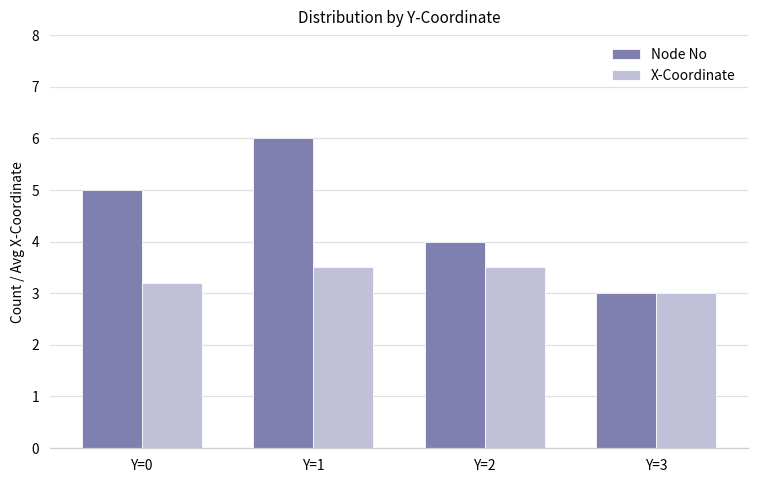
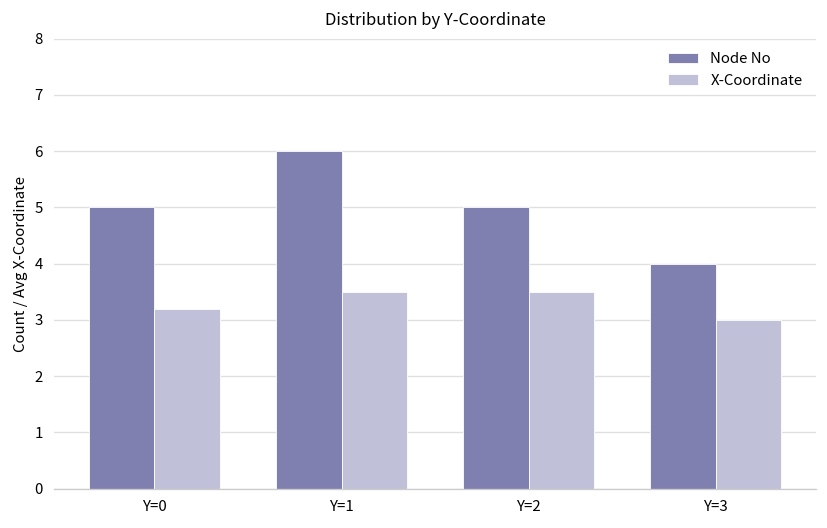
Node No, Y=2: 4 -> 5
Node No, Y=3: 3 -> 4
